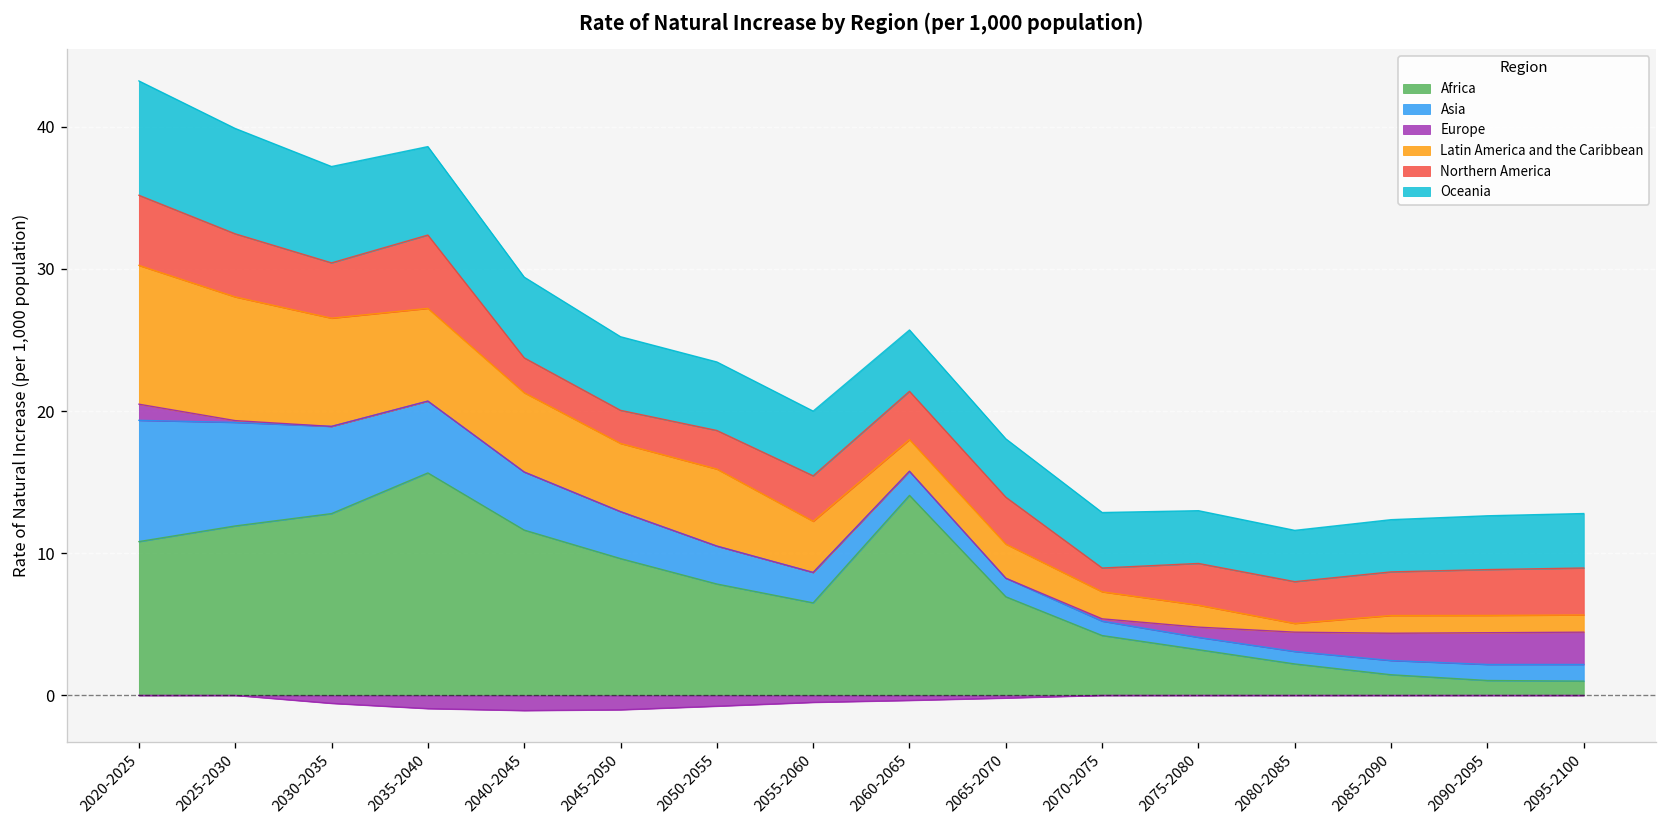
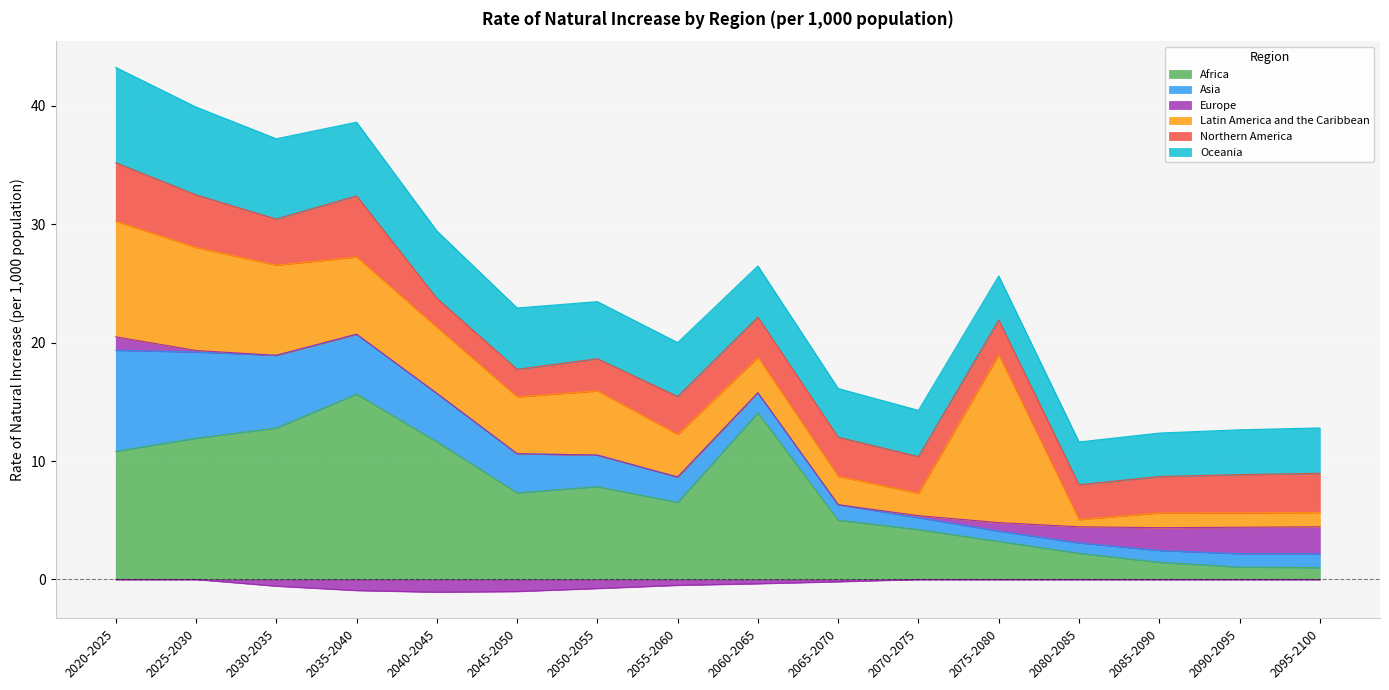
Africa, 2045-2050: 9.6 -> 7.3
Latin America and the Caribbean, 2060-2065: 2.2 -> 3.0
Africa, 2065-2070: 6.9 -> 5.0
Northern America, 2070-2075: 1.7 -> 3.1
Latin America and the Caribbean, 2075-2080: 1.5 -> 14.2
